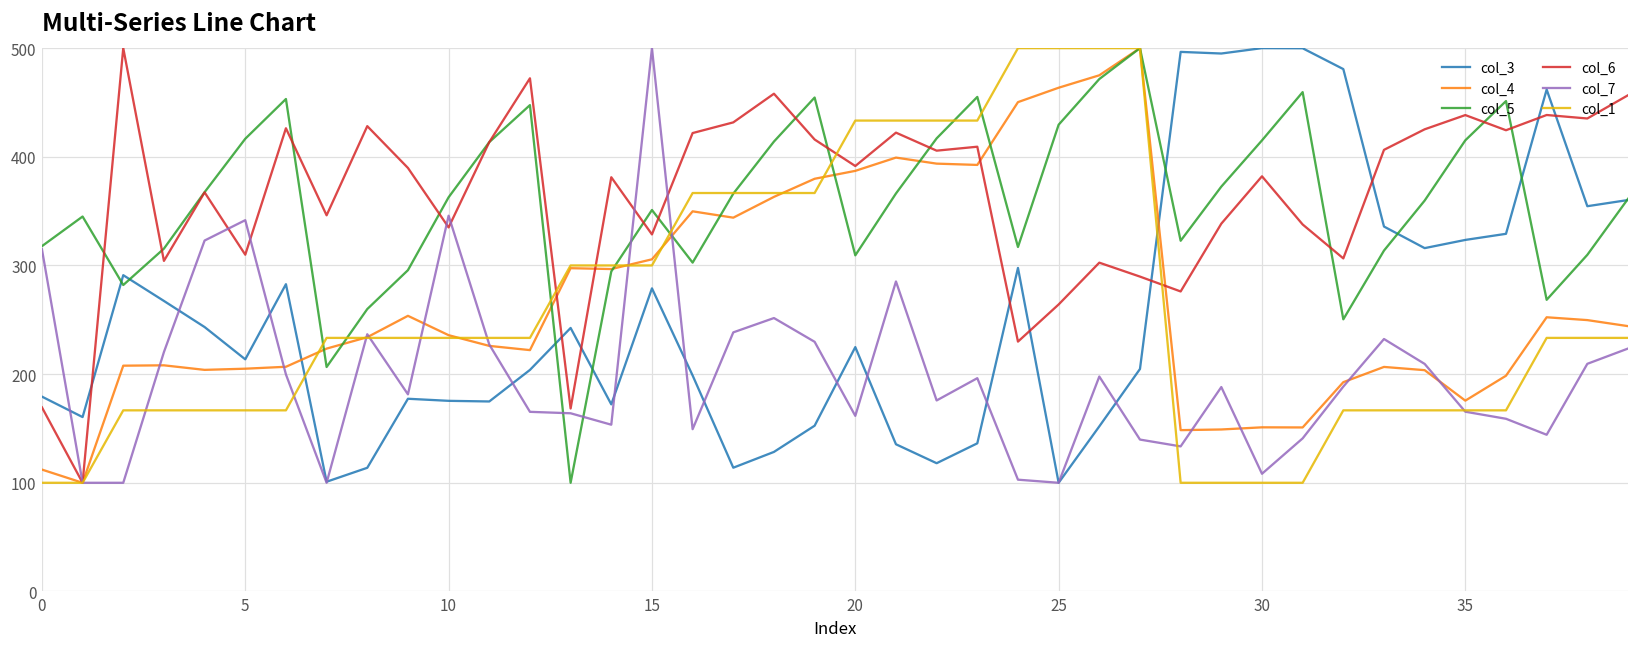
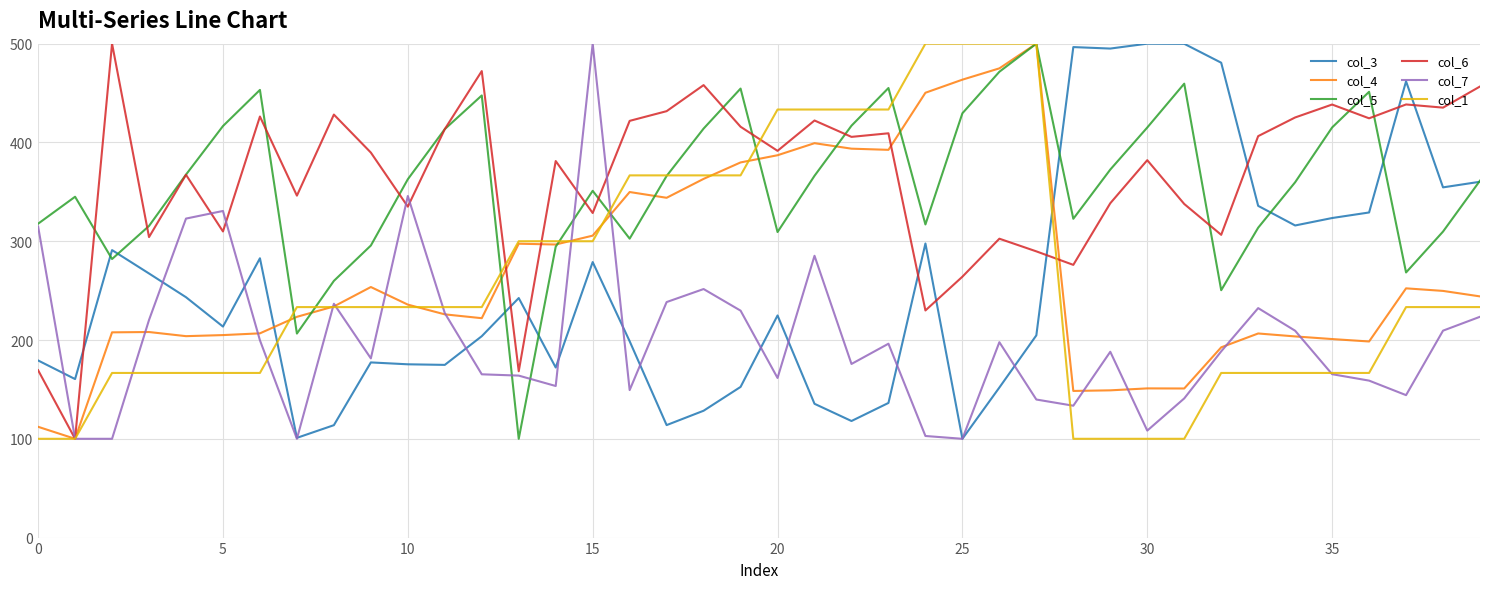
col_7, 5: 340 -> 330
col_4, 35: 180 -> 200
